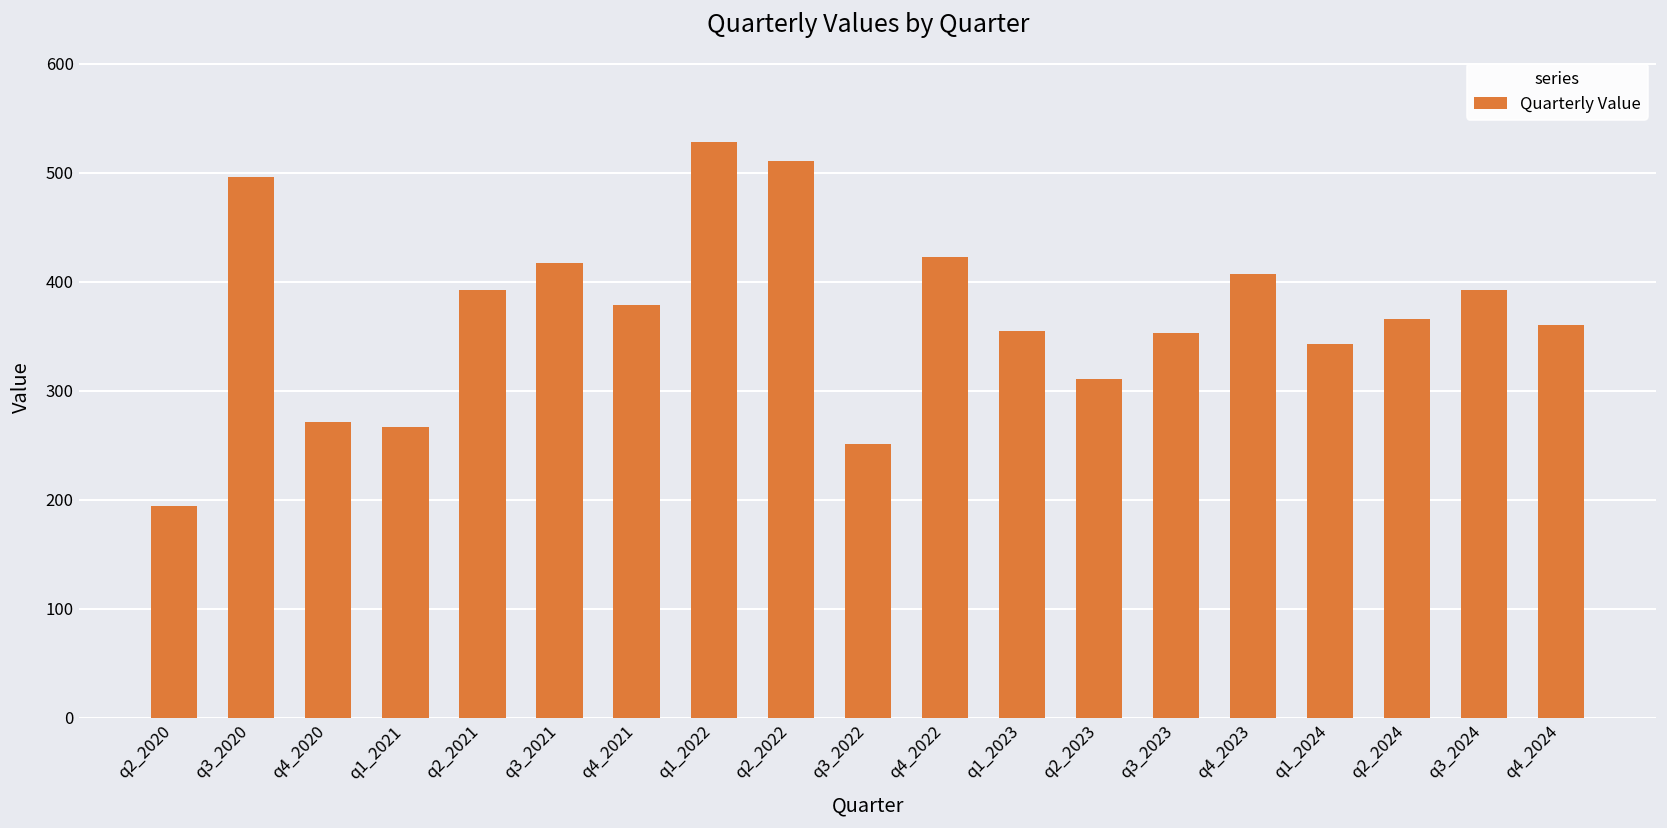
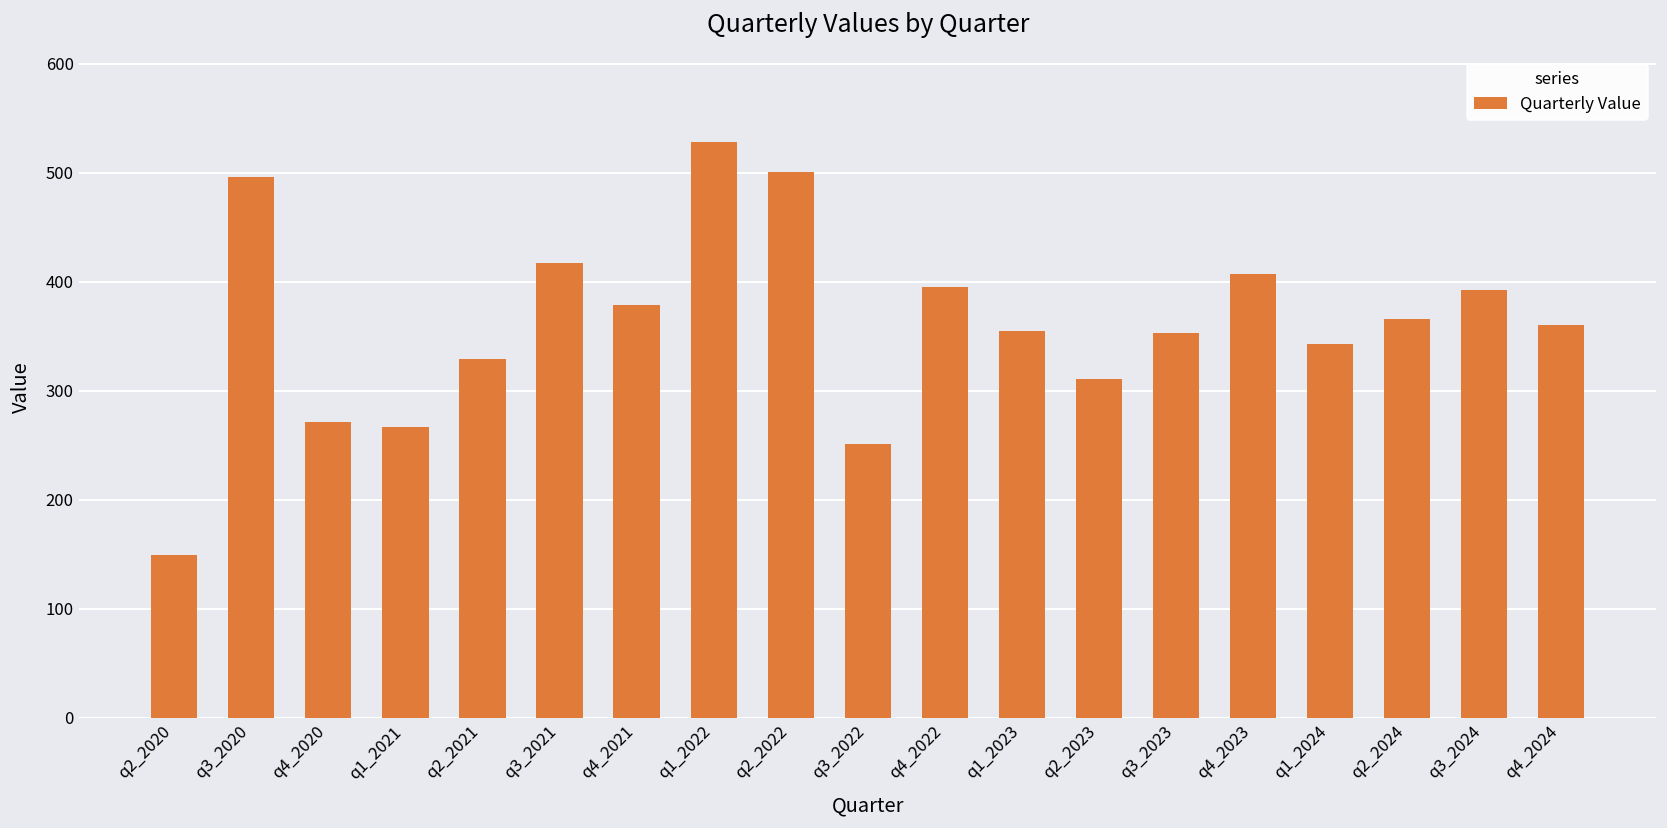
q2_2020: 190 -> 150
q2_2021: 390 -> 330
q2_2022: 510 -> 500
q4_2022: 420 -> 400
